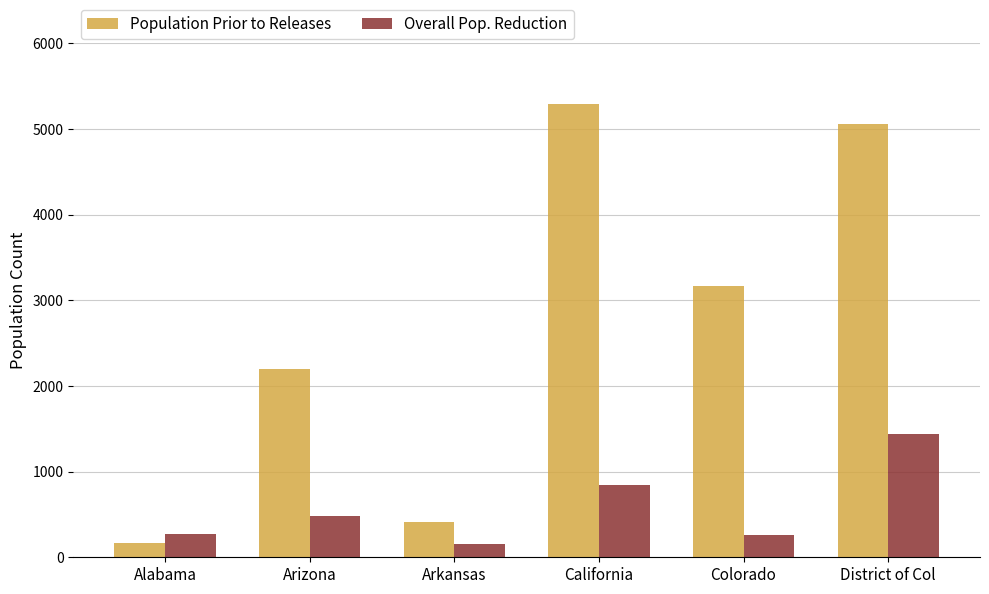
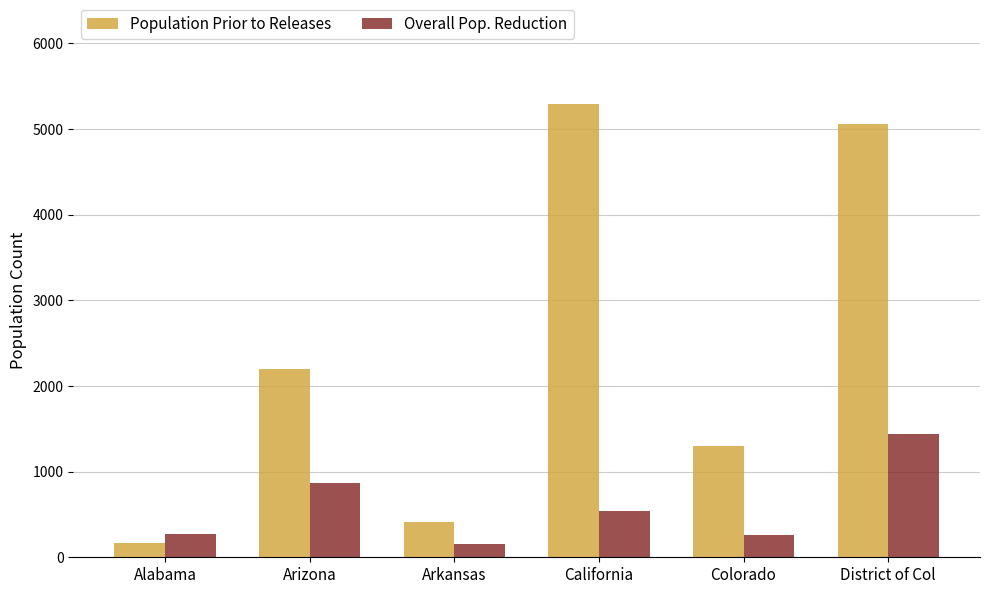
Overall Pop. Reduction, Arizona: 500 -> 900
Overall Pop. Reduction, California: 800 -> 500
Population Prior to Releases, Colorado: 3200 -> 1300
